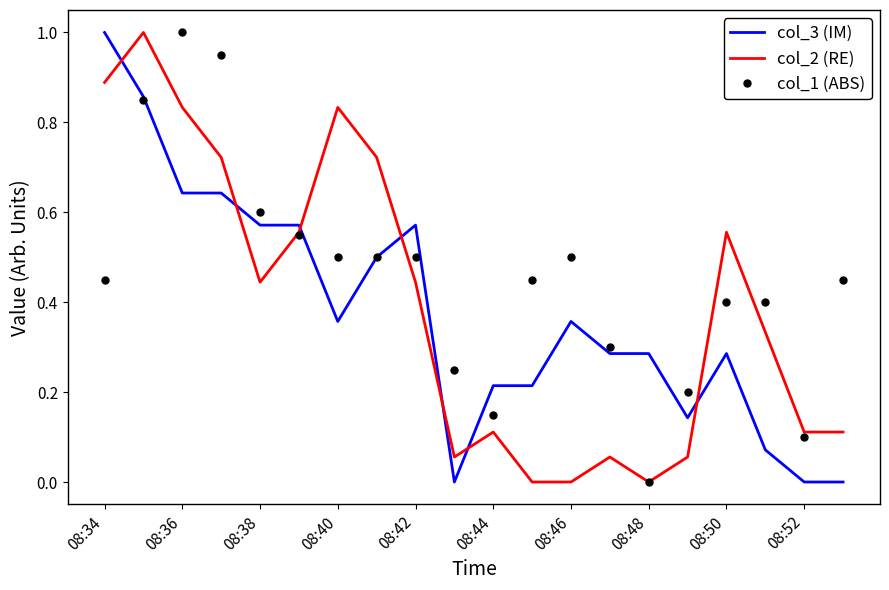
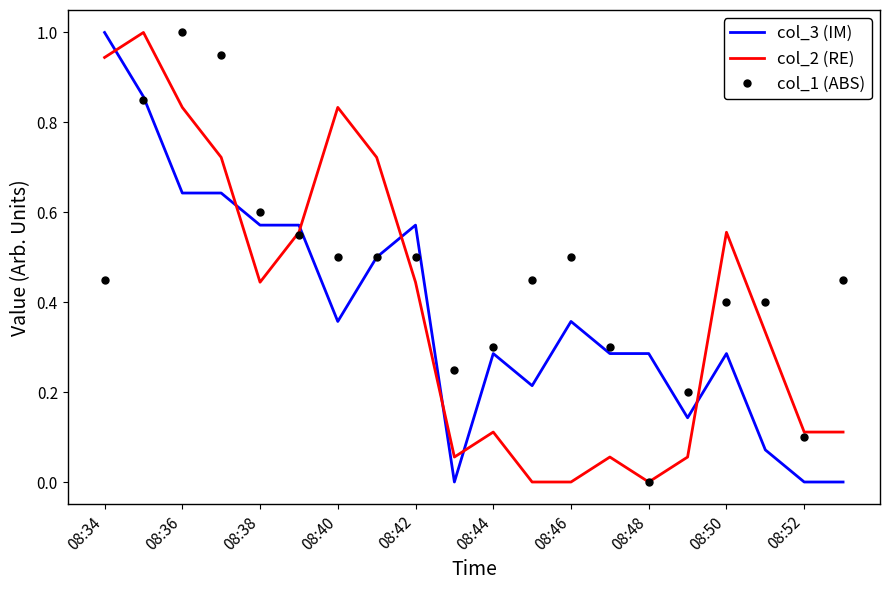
col_2 (RE), 08:34: 0.89 -> 0.94
col_3 (IM), 08:44: 0.21 -> 0.29
col_1 (ABS), 08:44: 0.15 -> 0.30
